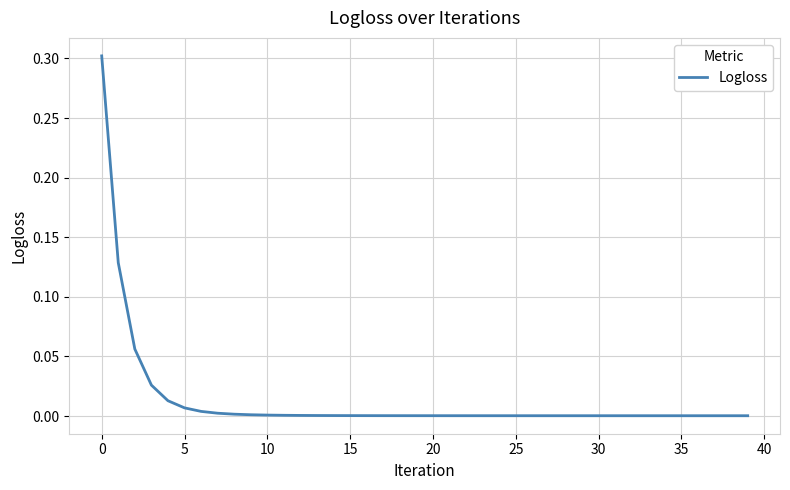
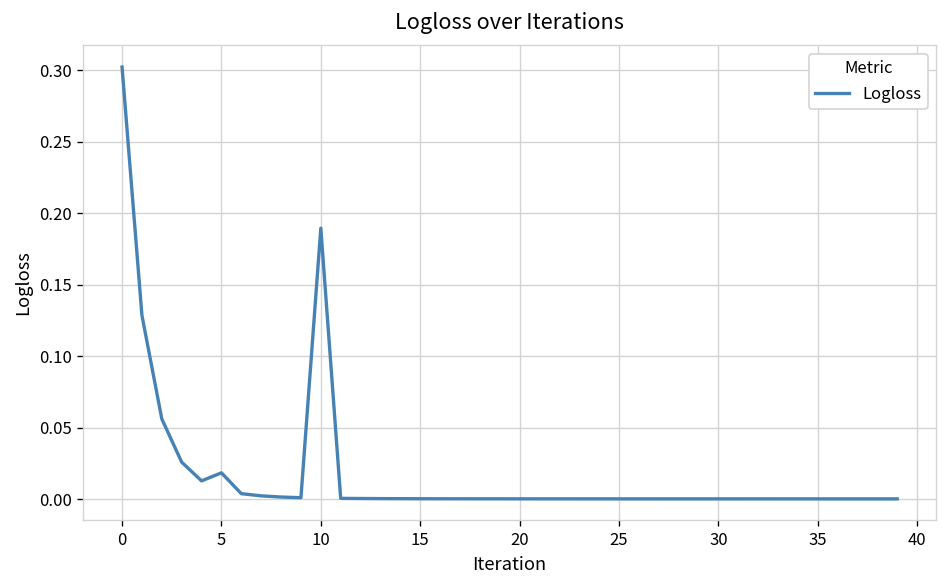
5: 0.007 -> 0.018
10: 0.001 -> 0.189
